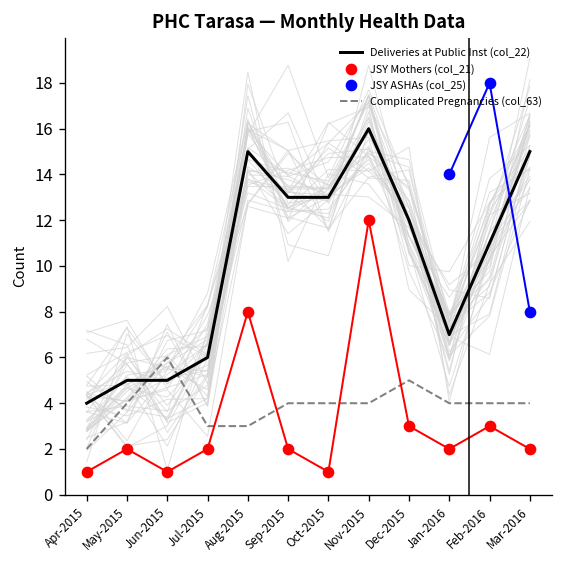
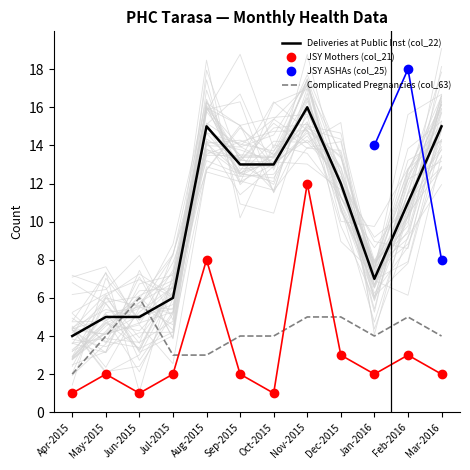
Complicated Pregnancies (col_63), Nov-2015: 4 -> 5
Complicated Pregnancies (col_63), Feb-2016: 4 -> 5
